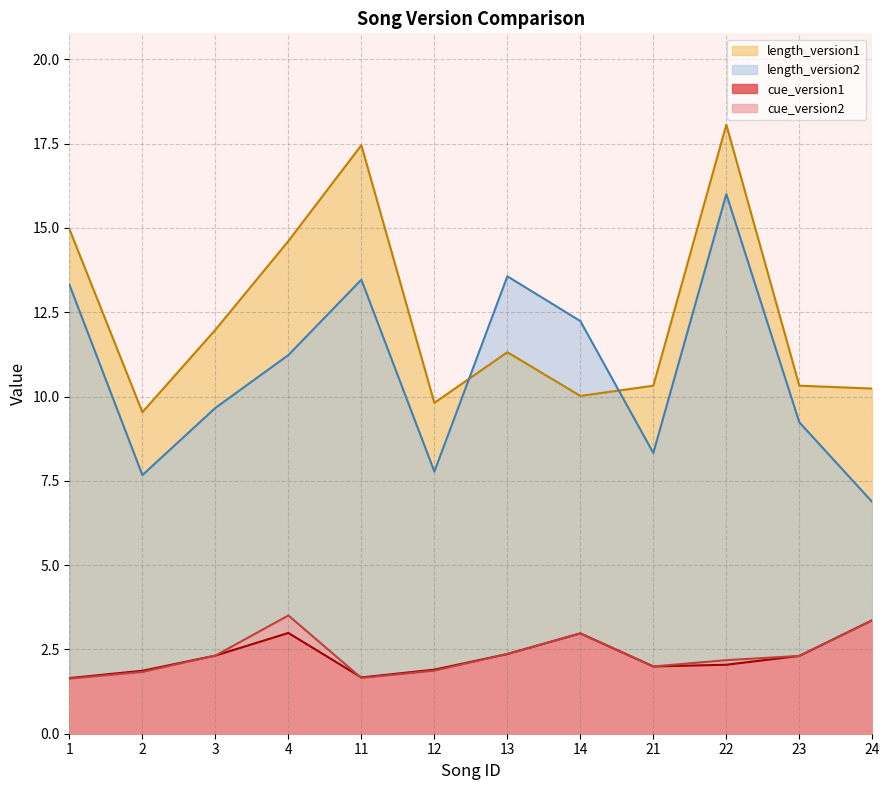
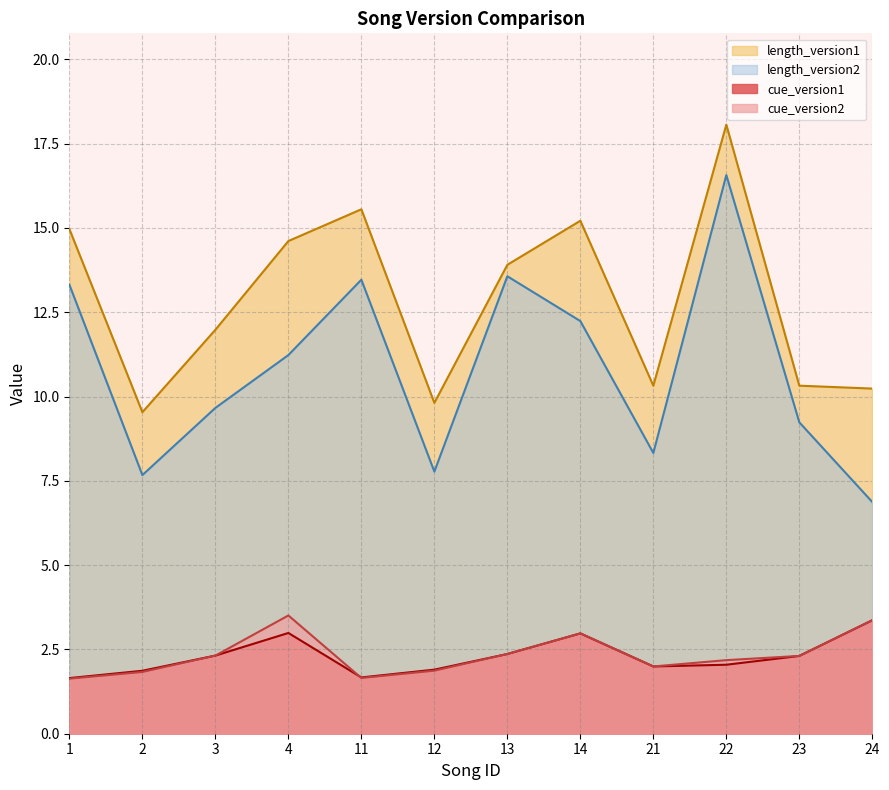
length_version1, 11: 17.5 -> 15.6
length_version1, 13: 11.3 -> 13.9
length_version1, 14: 10.0 -> 15.2
length_version2, 22: 16.0 -> 16.6
